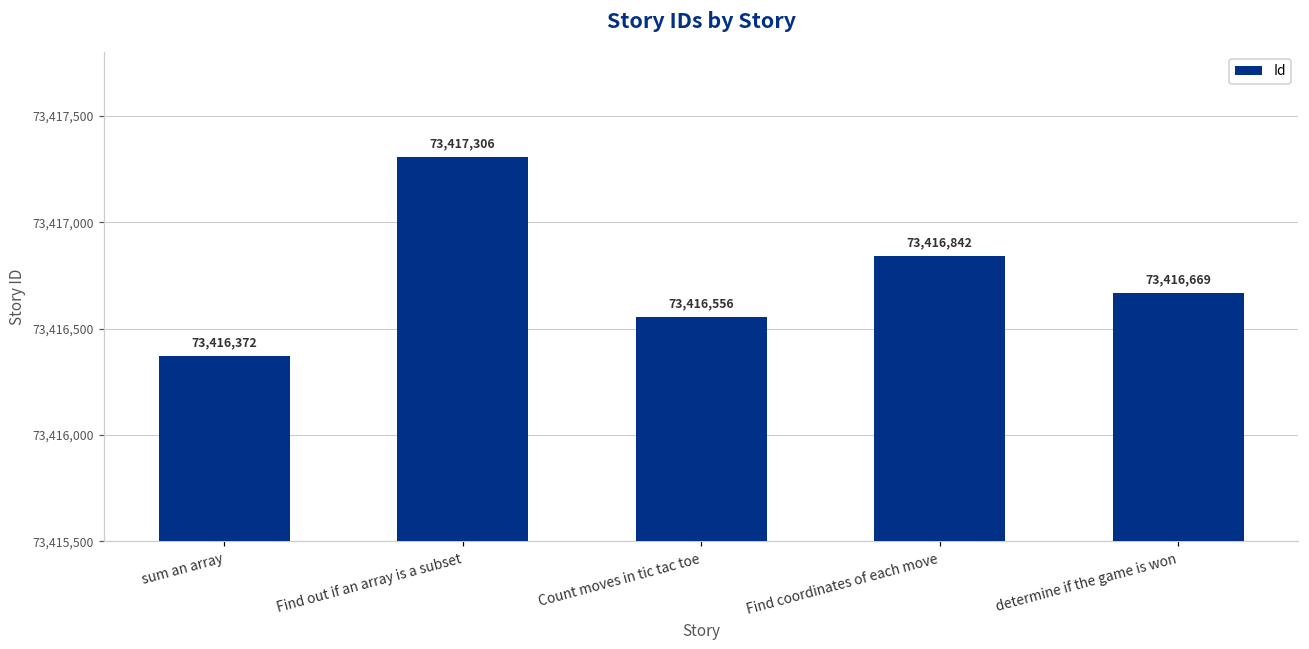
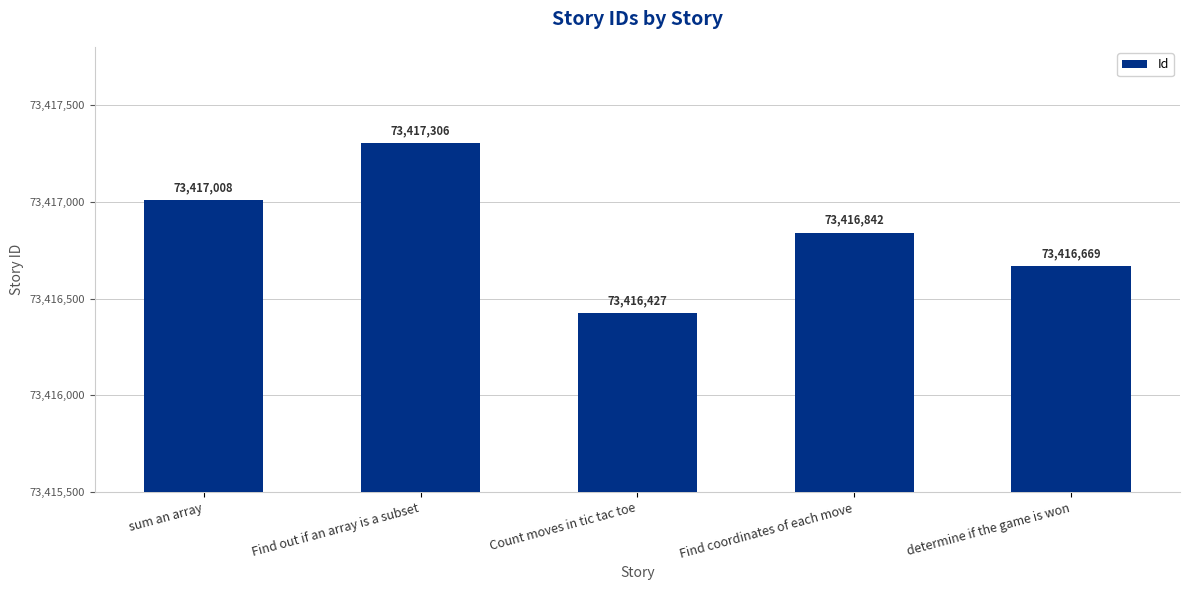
sum an array: 73,416,372 -> 73,417,008
Count moves in tic tac toe: 73,416,556 -> 73,416,427
